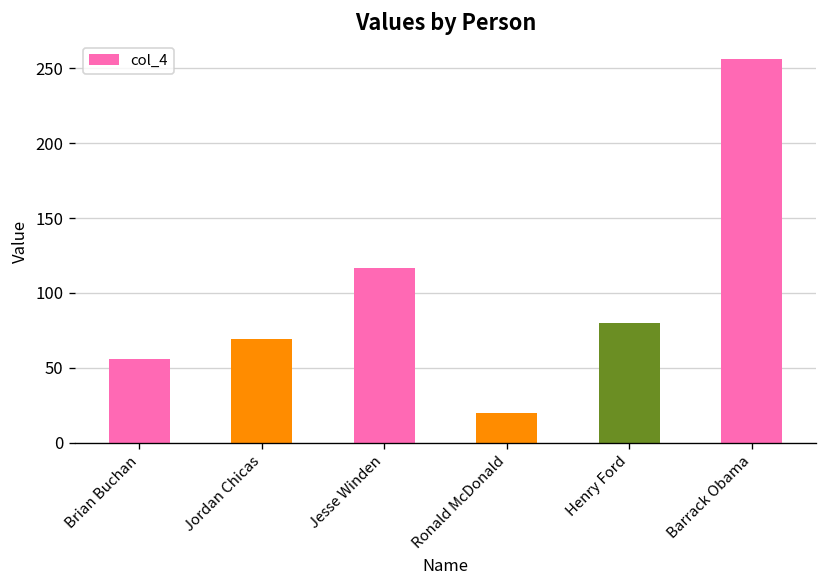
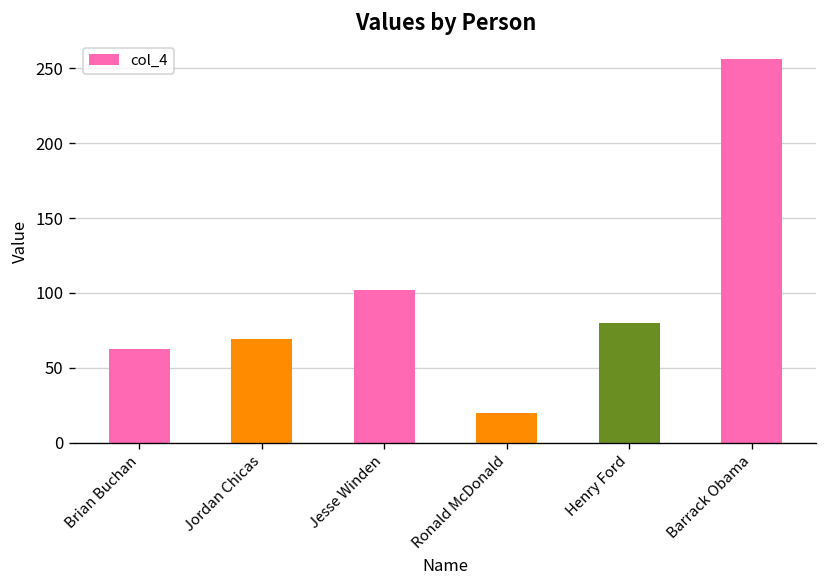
Brian Buchan: 56 -> 63
Jesse Winden: 116 -> 102
